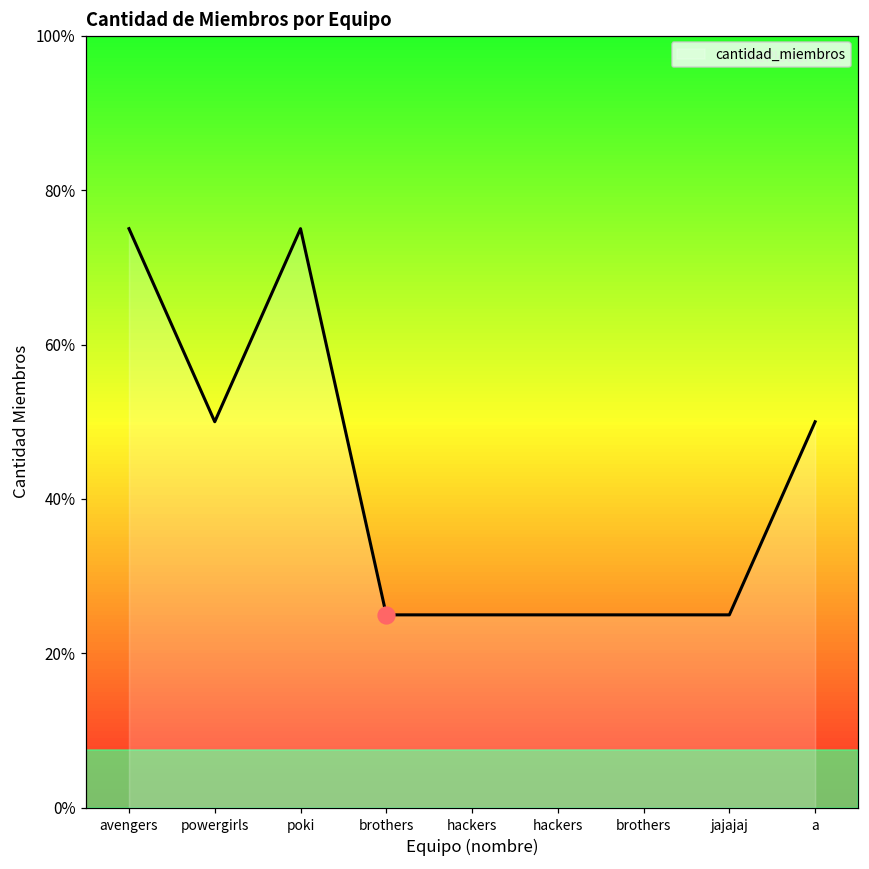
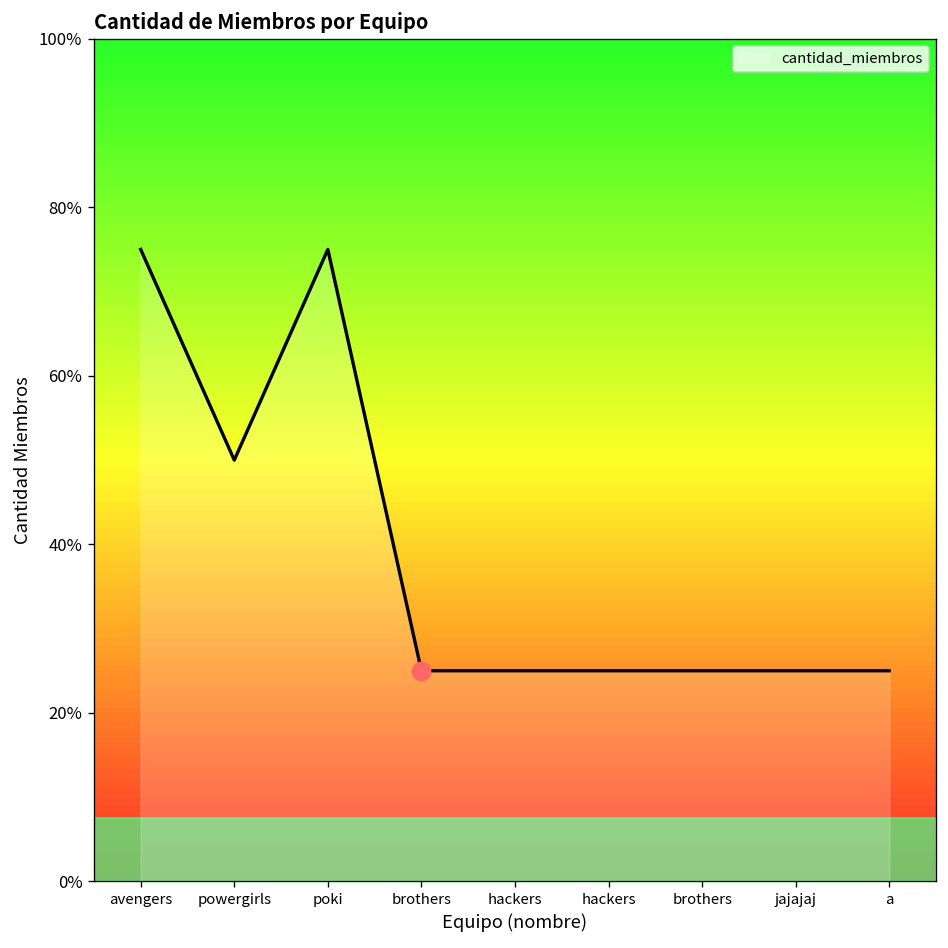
cantidad_miembros, a: 50% -> 25%
